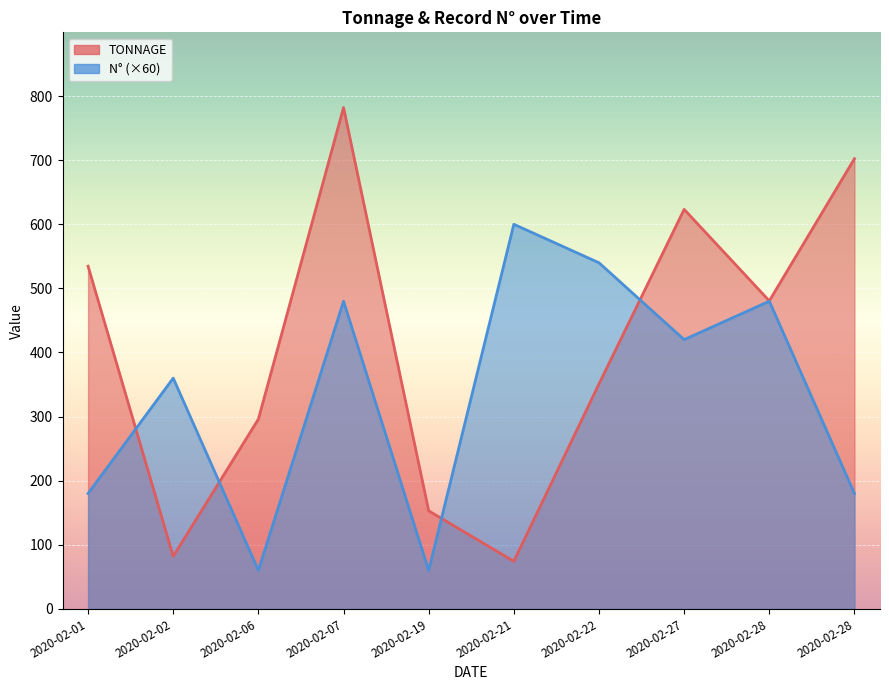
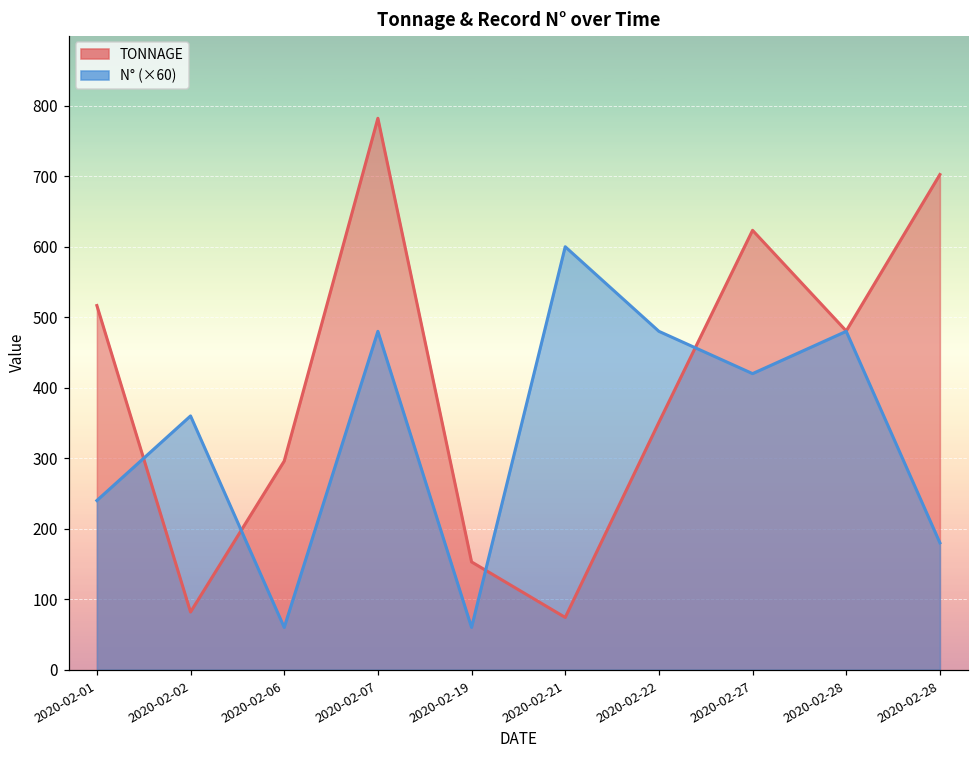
TONNAGE, 2020-02-01: 530 -> 520
N° (×60), 2020-02-01: 180 -> 240
N° (×60), 2020-02-22: 540 -> 480
